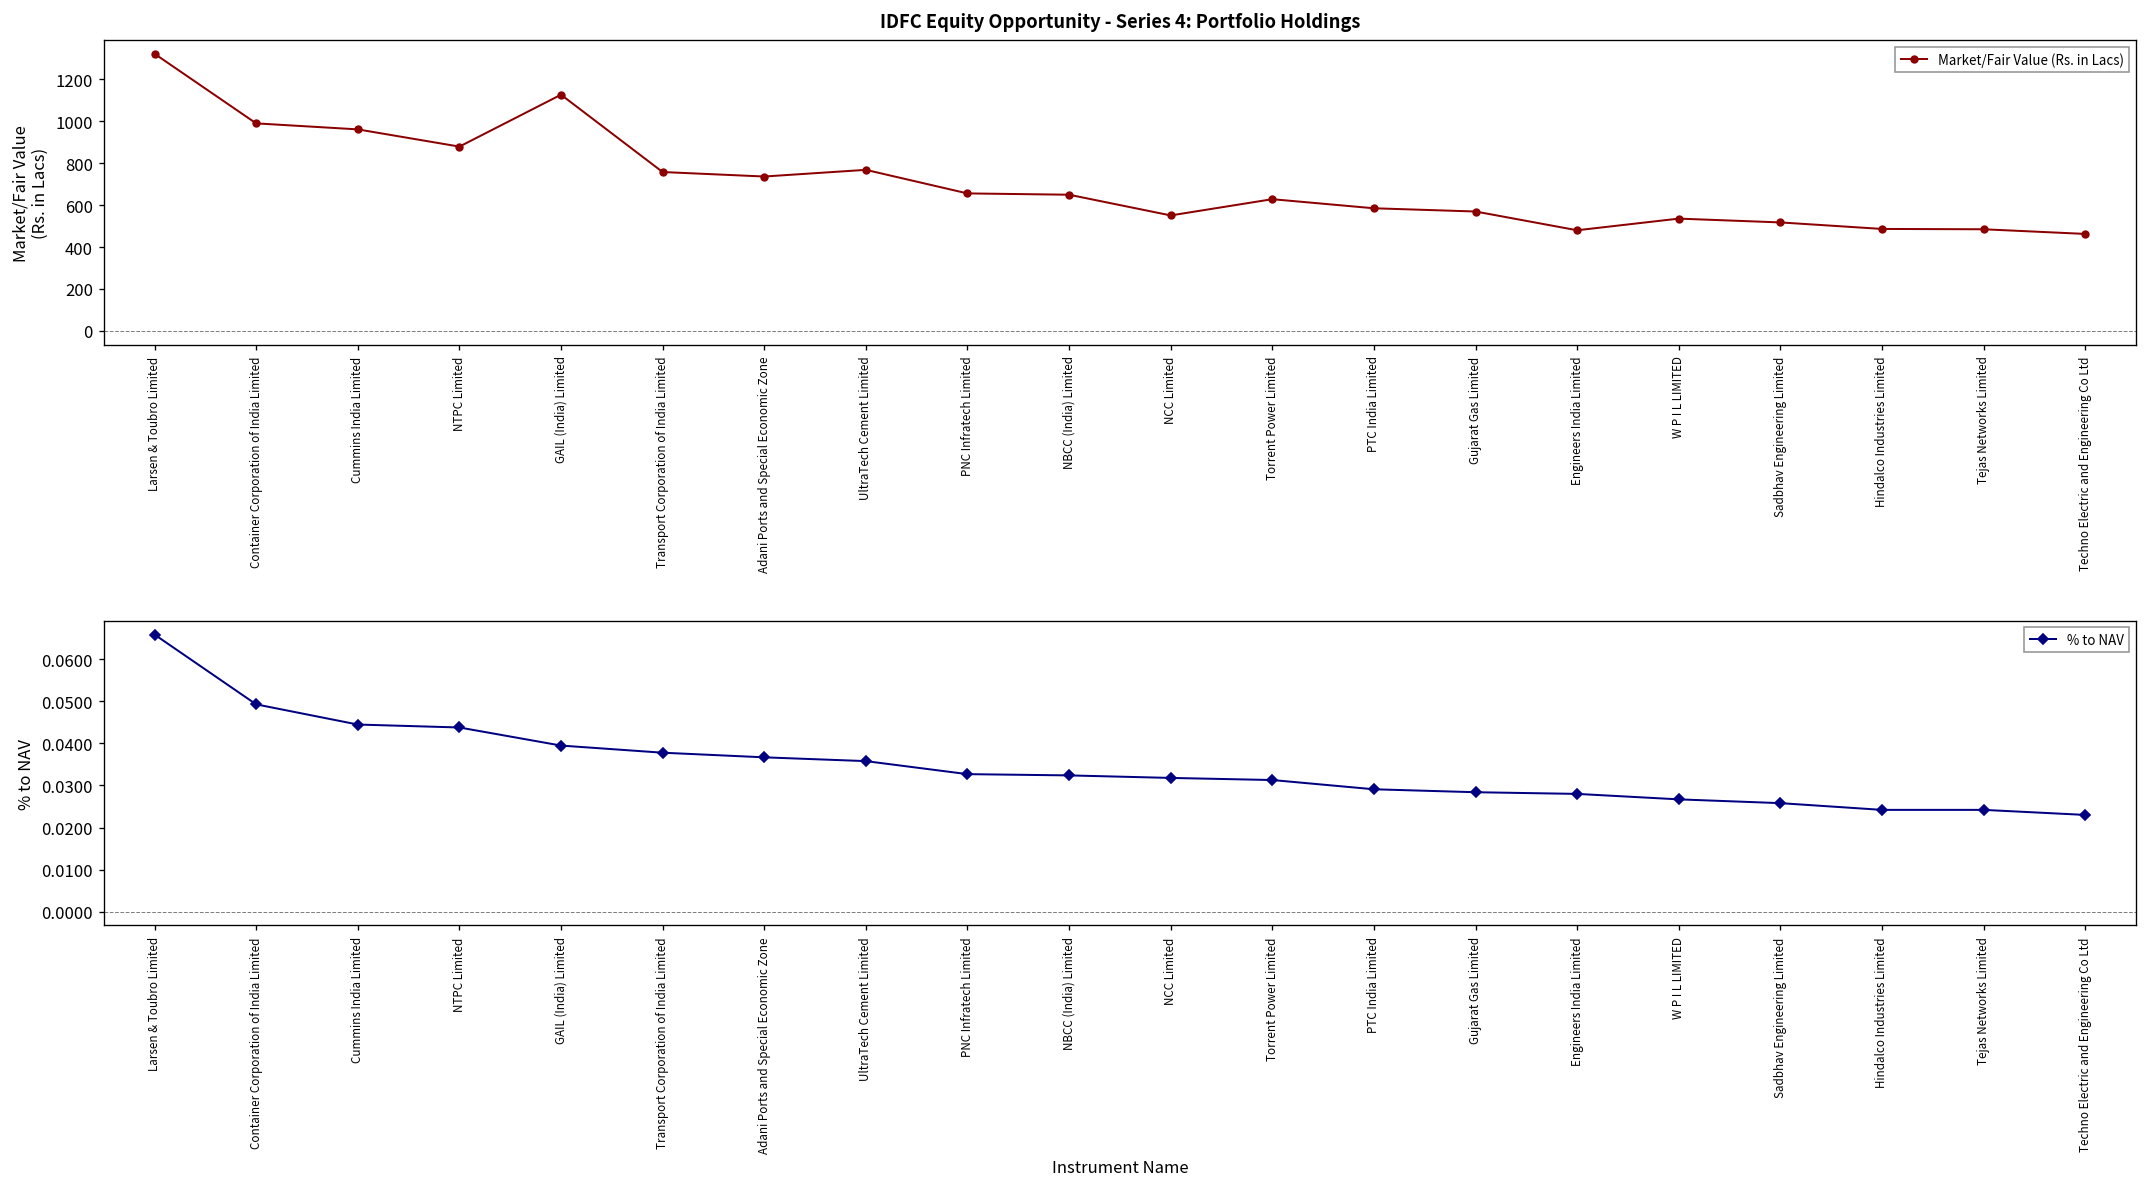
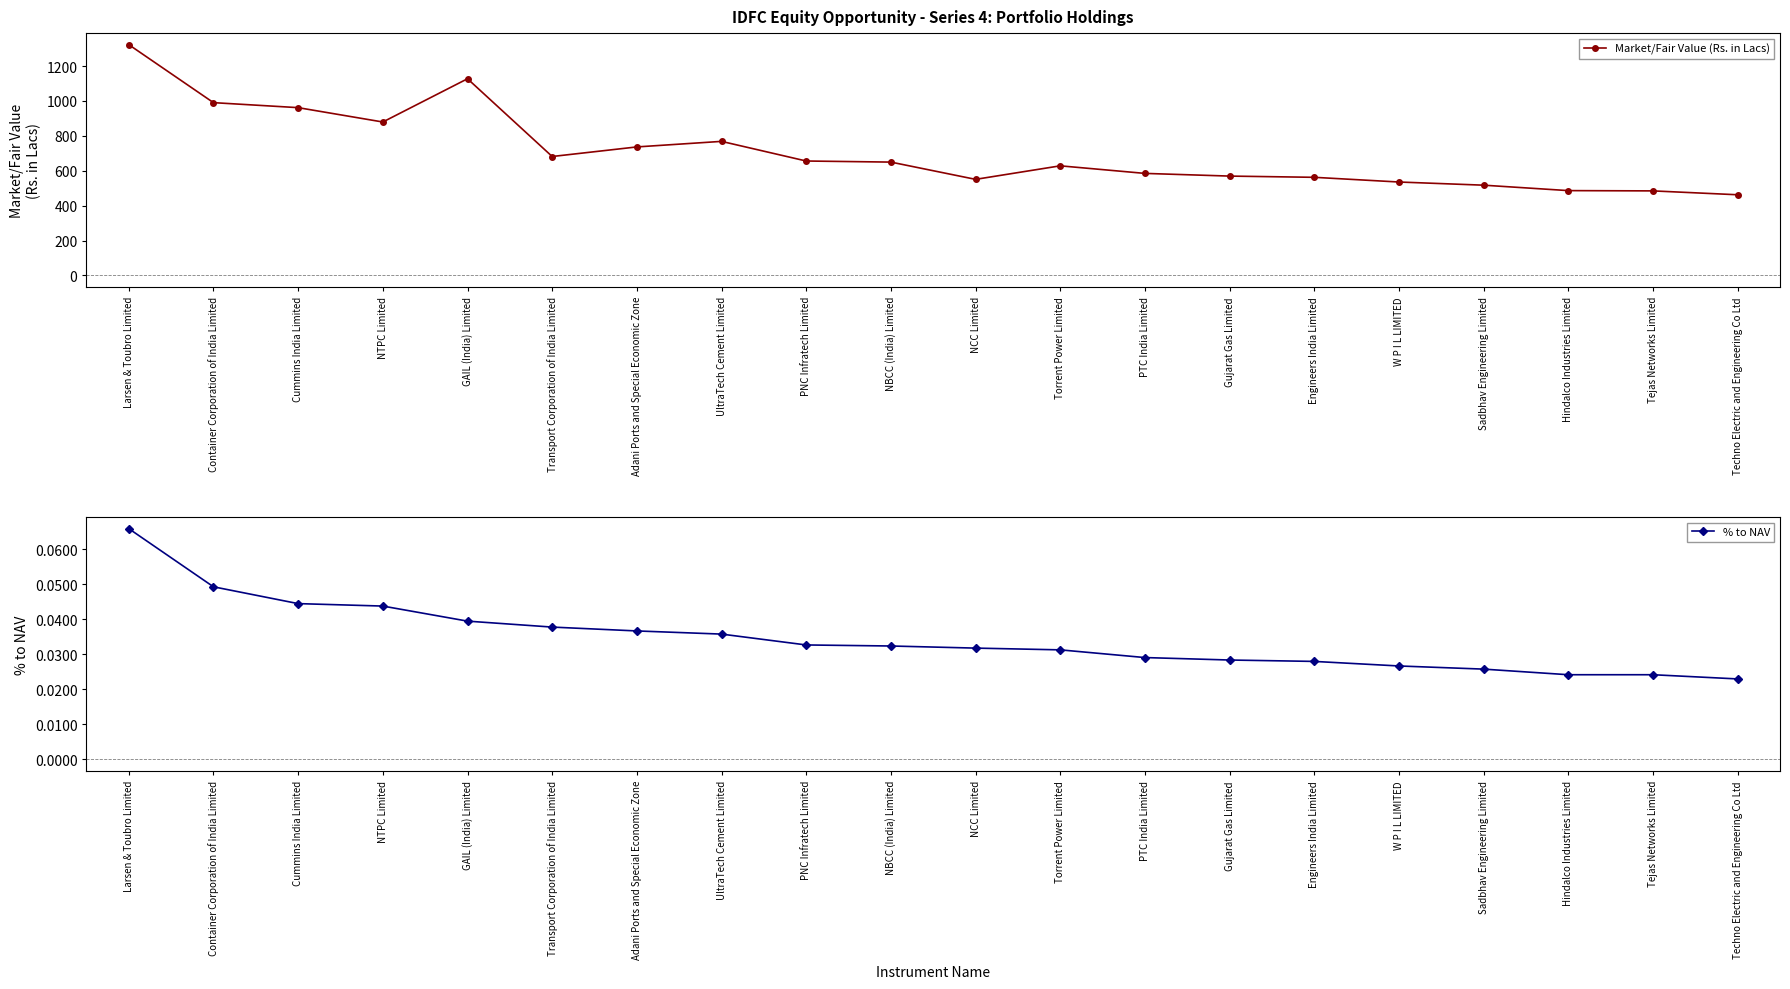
IDFC Equity Opportunity - Series 4: Portfolio Holdings, Transport Corporation of India Limited: 760 -> 680
IDFC Equity Opportunity - Series 4: Portfolio Holdings, Engineers India Limited: 480 -> 560
